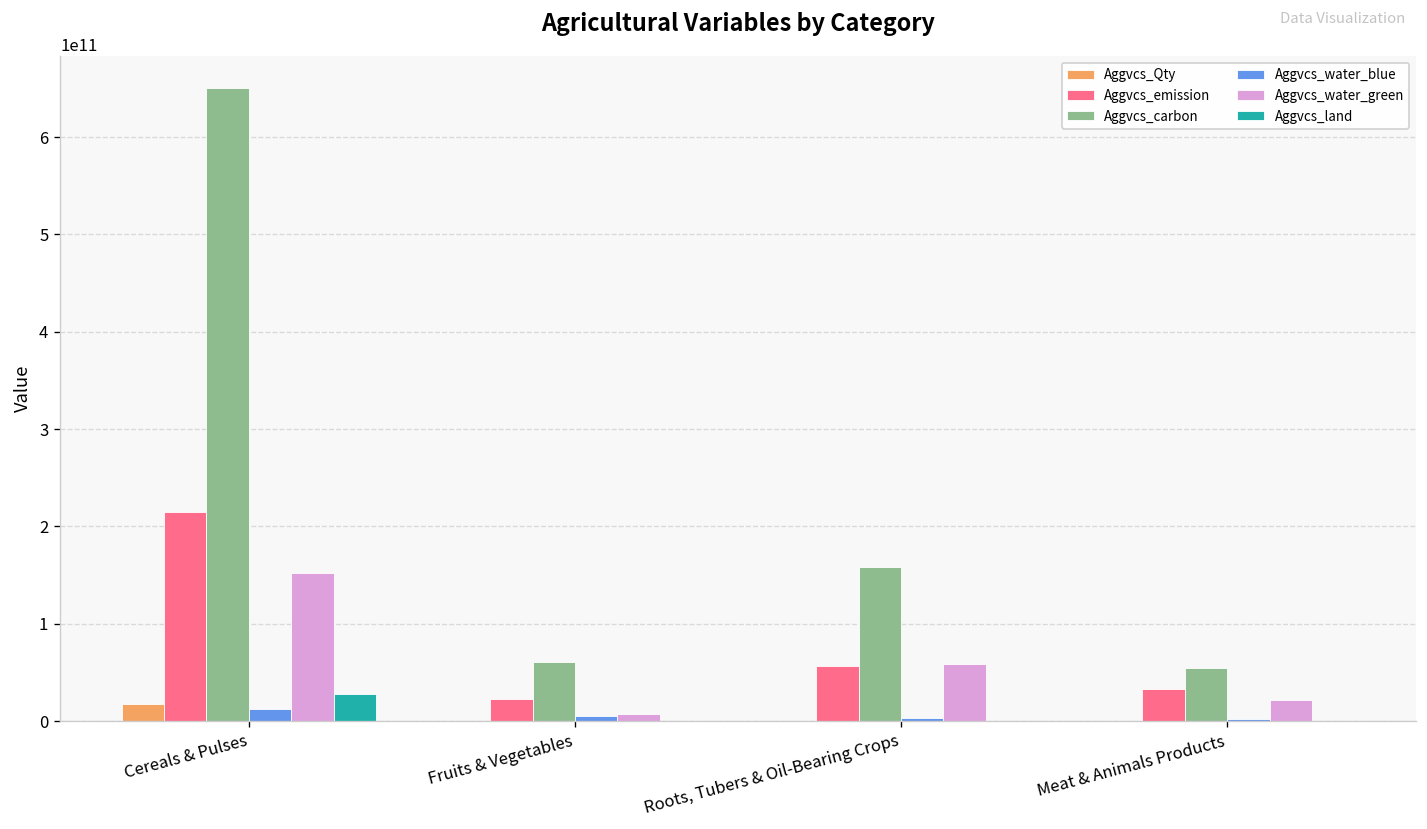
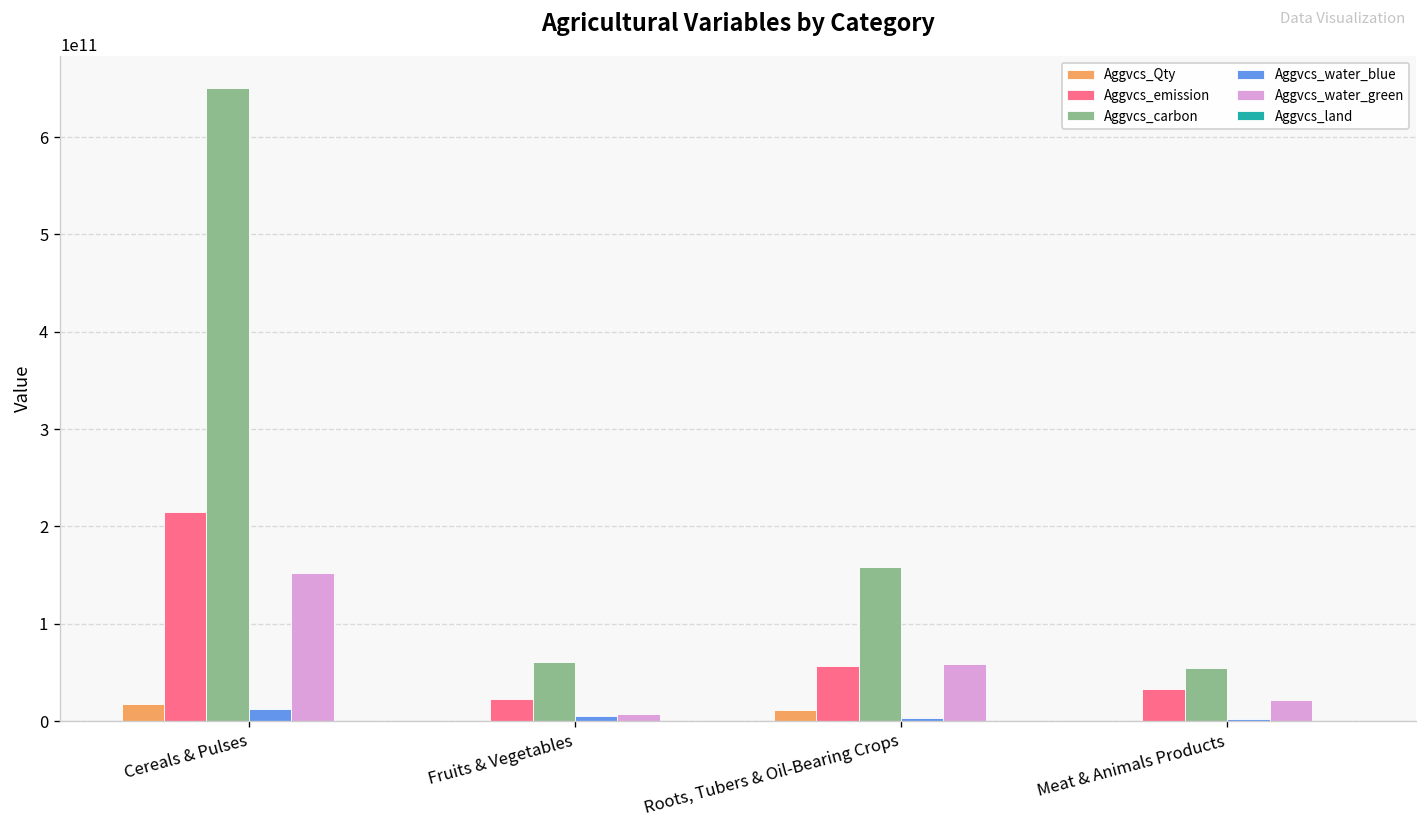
Aggvcs_land, Cereals & Pulses: 30000000000 -> 0
Aggvcs_Qty, Roots, Tubers & Oil-Bearing Crops: 0 -> 10000000000
